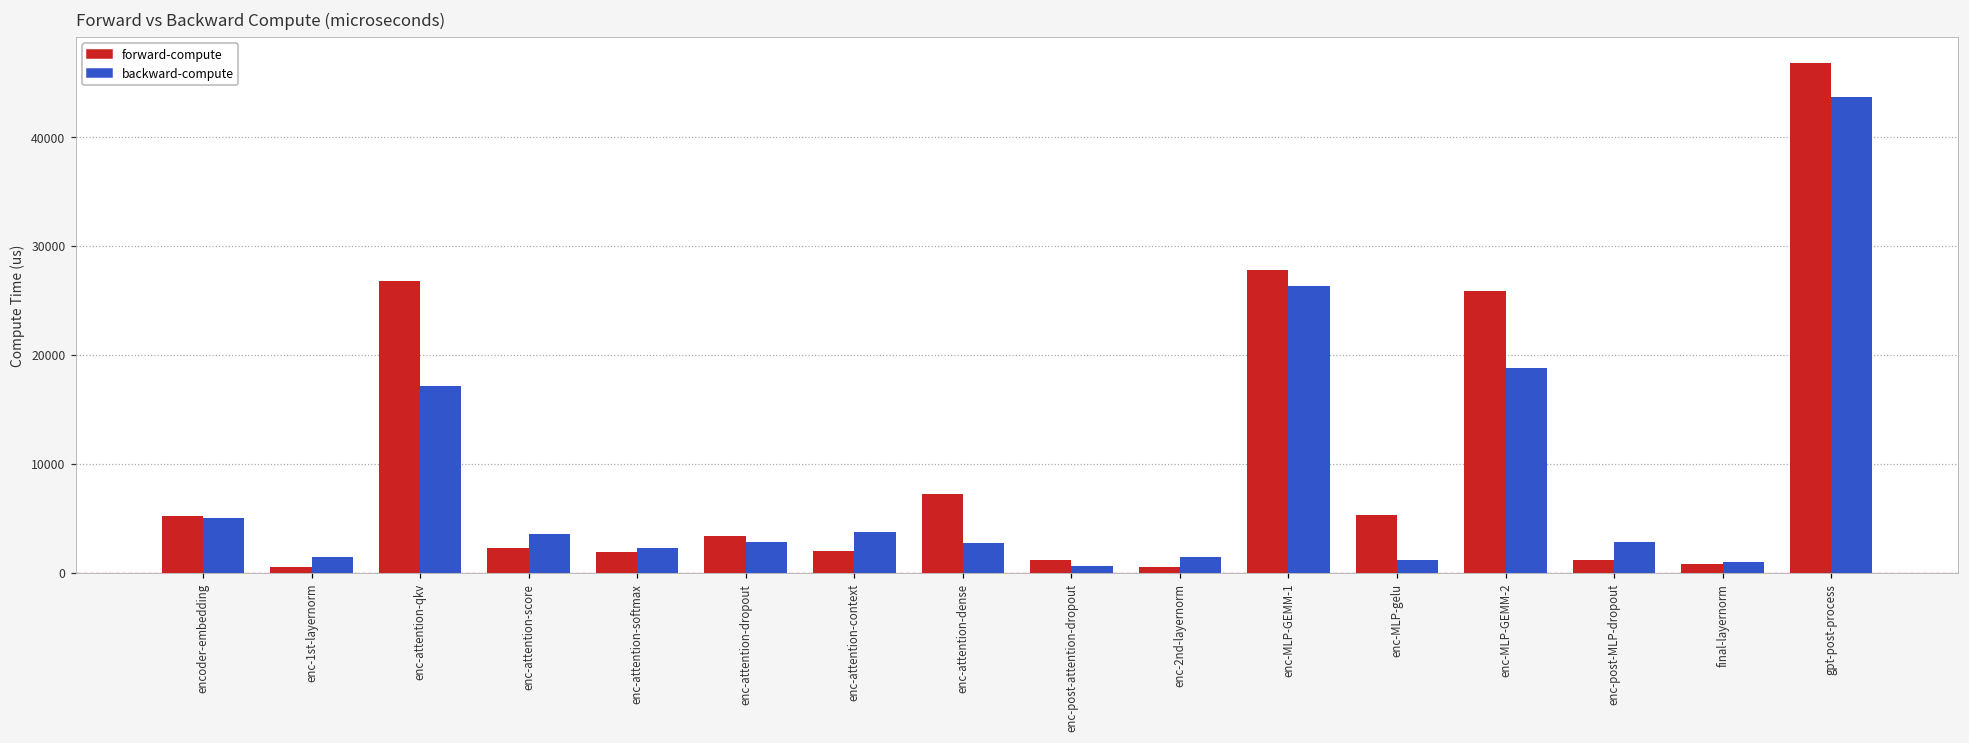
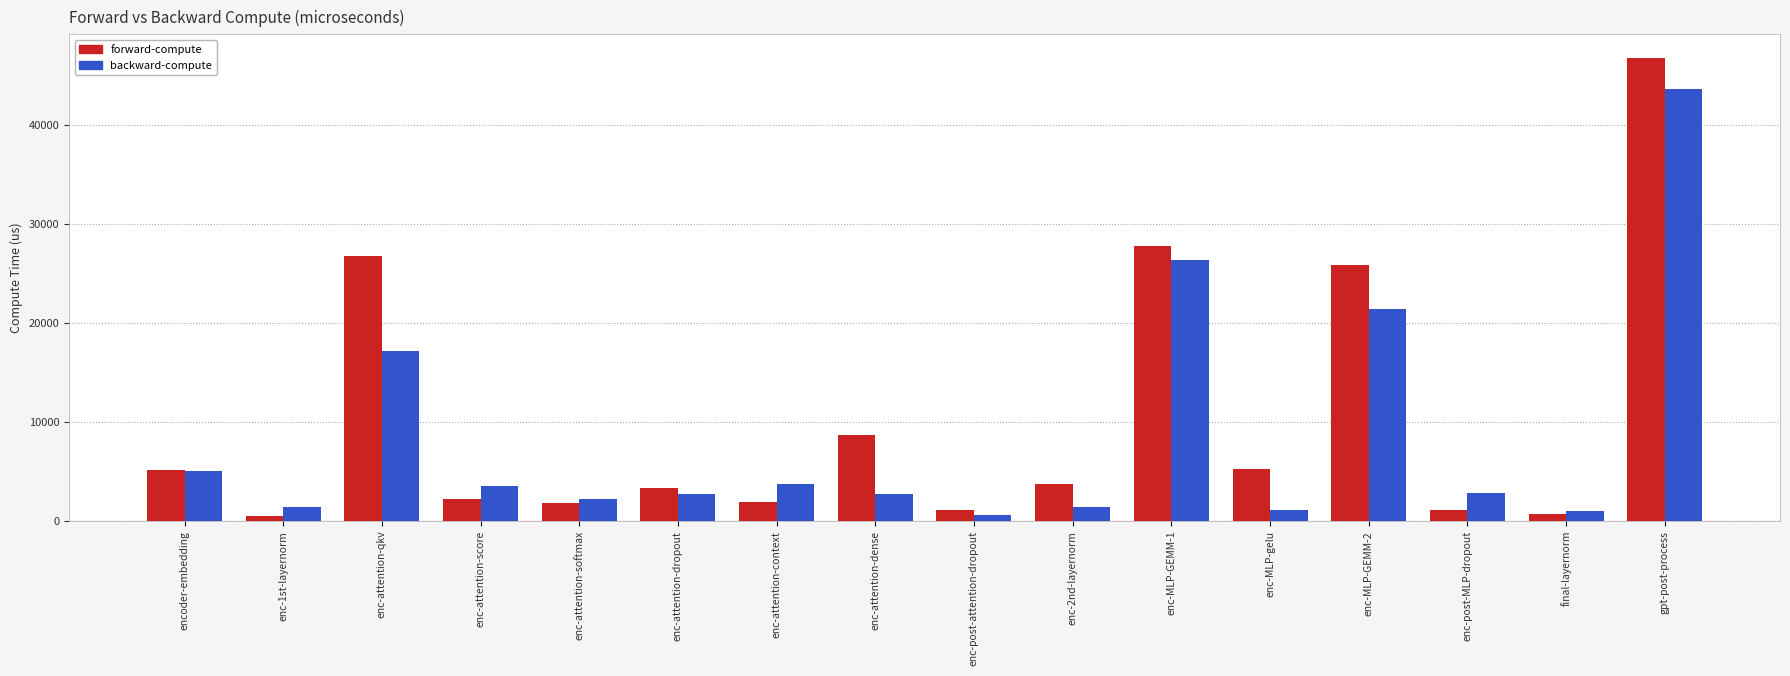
forward-compute, enc-attention-dense: 7000 -> 9000
forward-compute, enc-2nd-layernorm: 0 -> 4000
backward-compute, enc-MLP-GEMM-2: 19000 -> 21000
